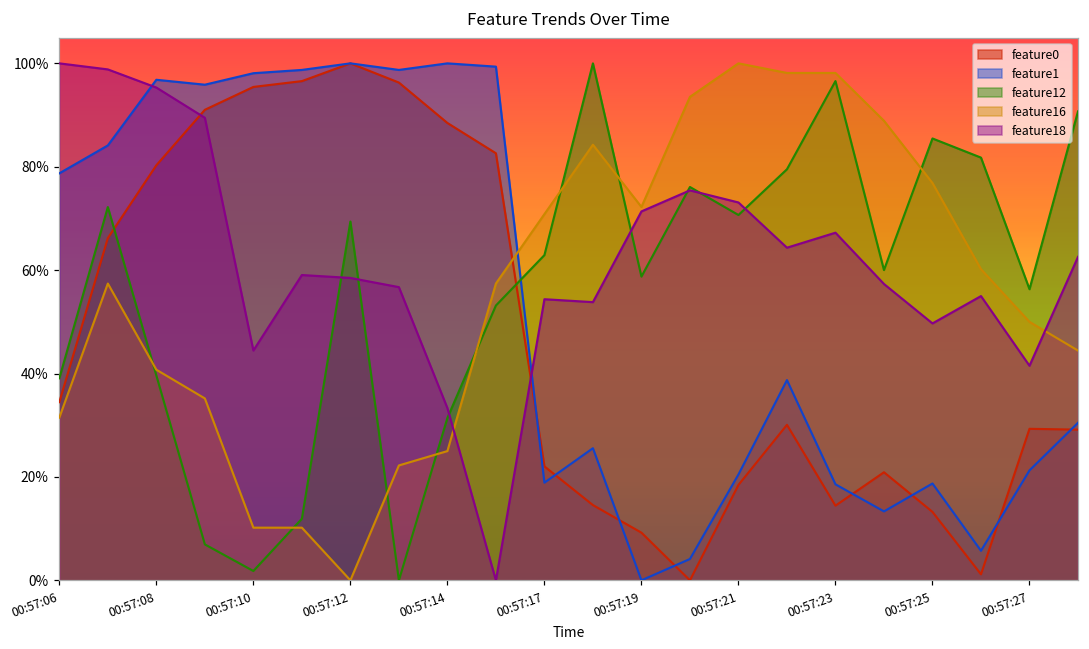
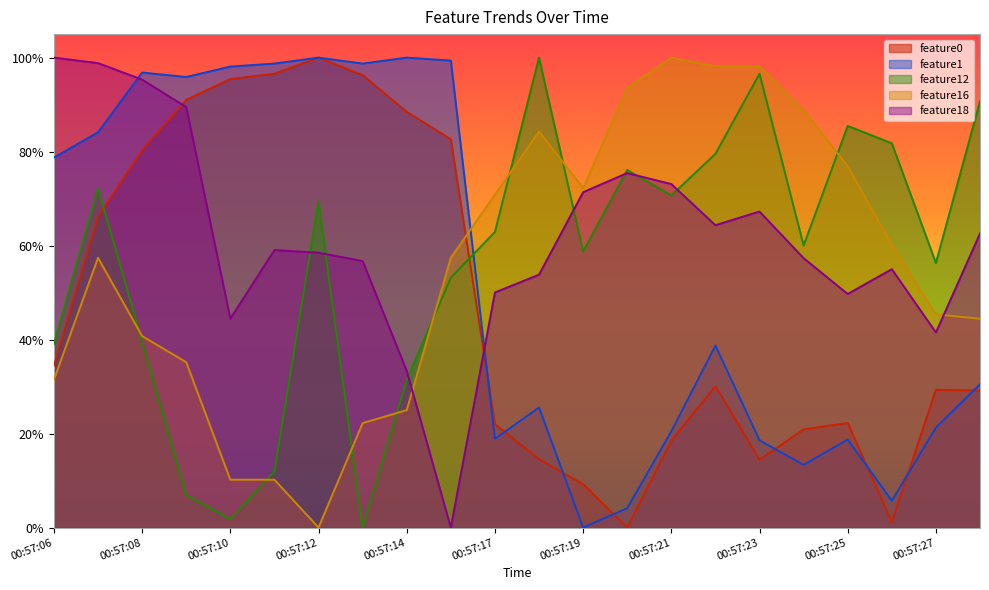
feature18, 00:57:17: 54% -> 50%
feature0, 00:57:25: 13% -> 22%
feature16, 00:57:27: 50% -> 45%
